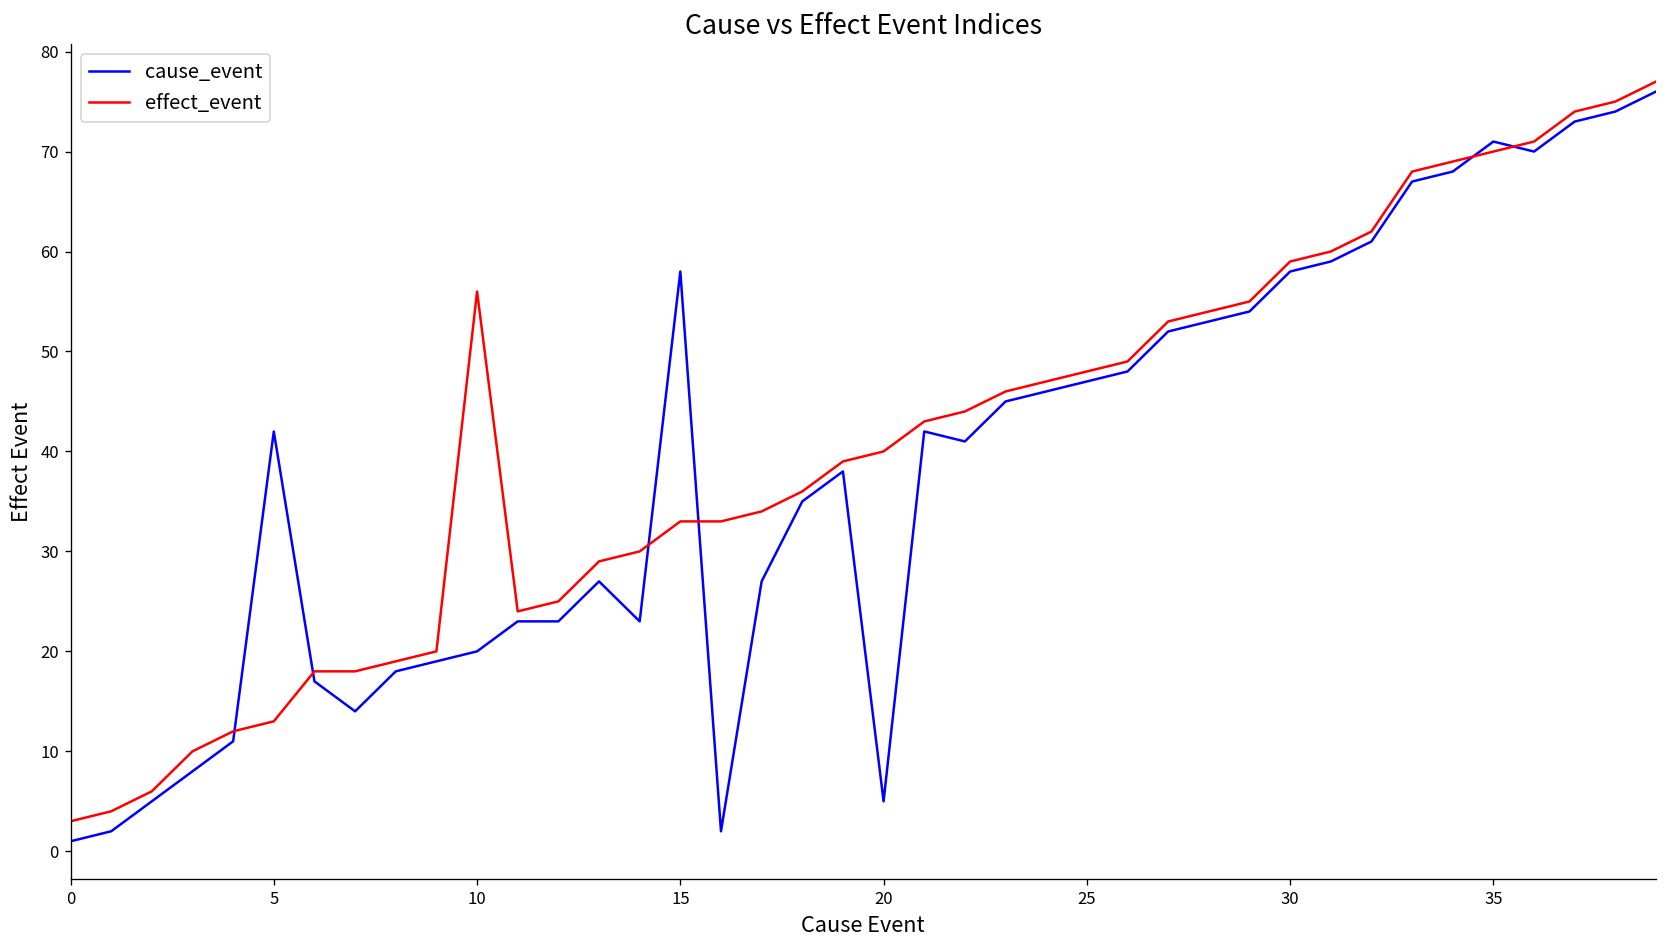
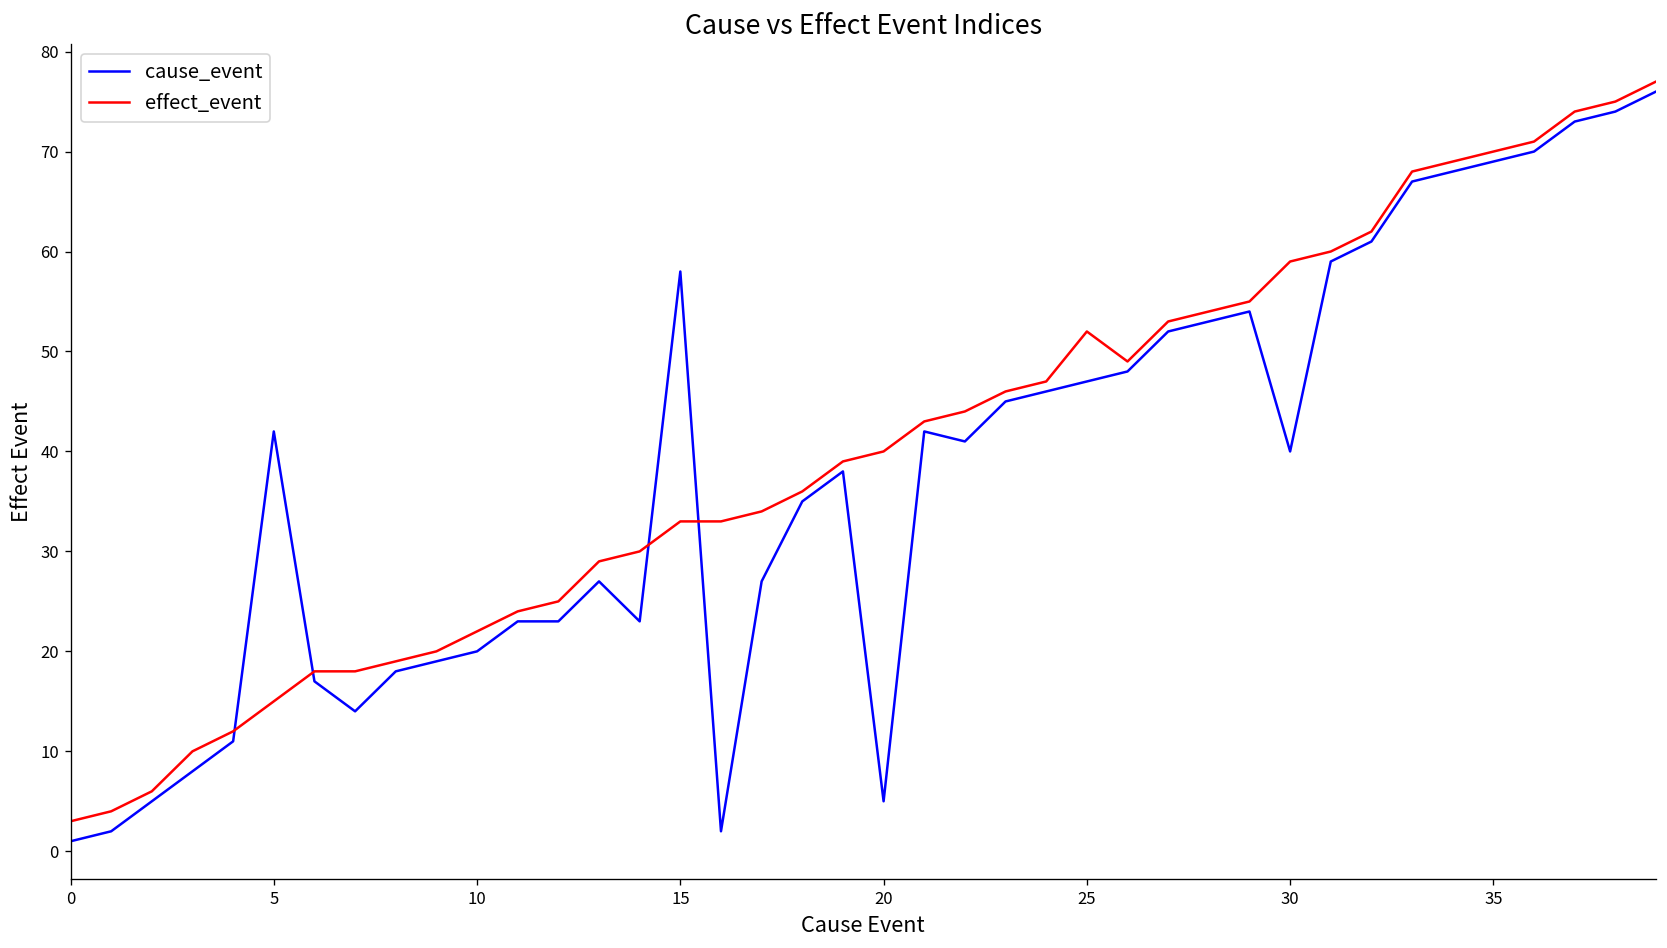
effect_event, 5: 13 -> 15
effect_event, 10: 56 -> 22
effect_event, 25: 48 -> 52
cause_event, 30: 58 -> 40
cause_event, 35: 71 -> 69
